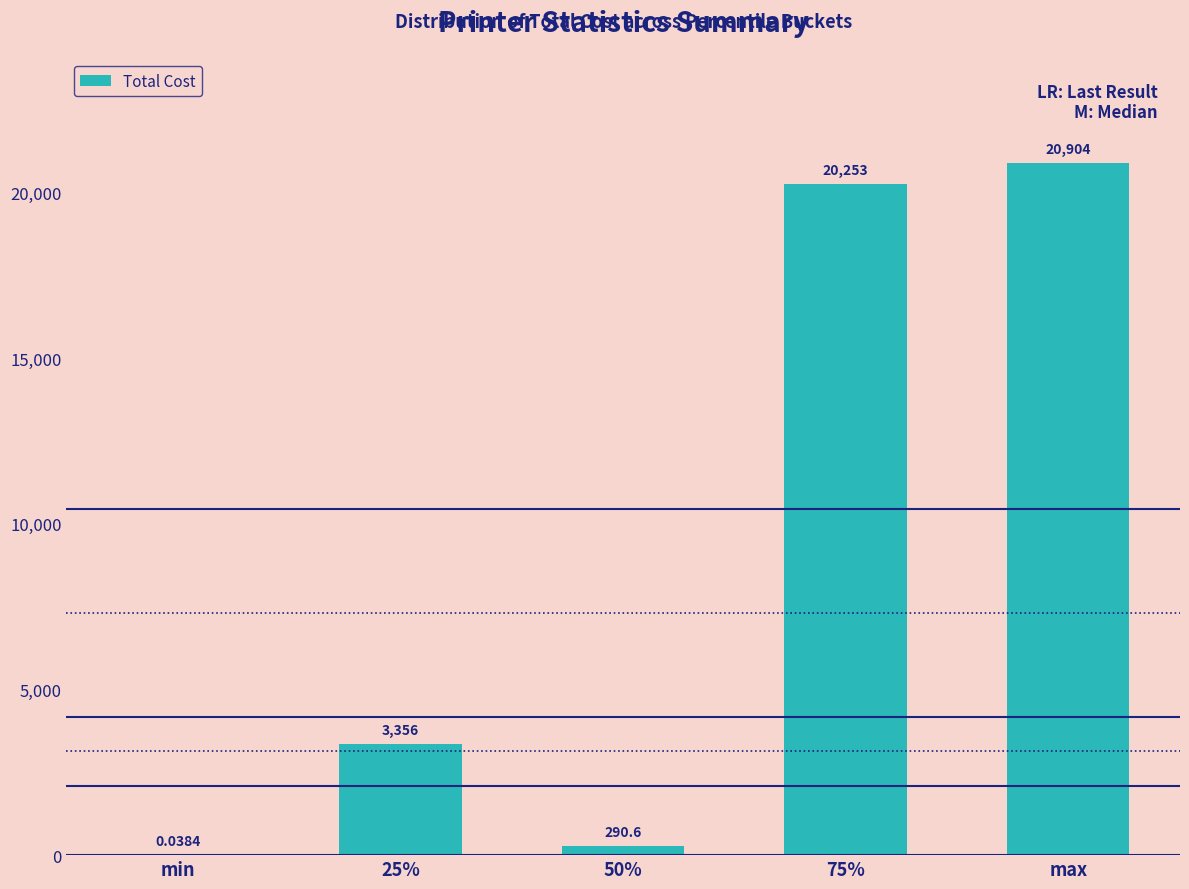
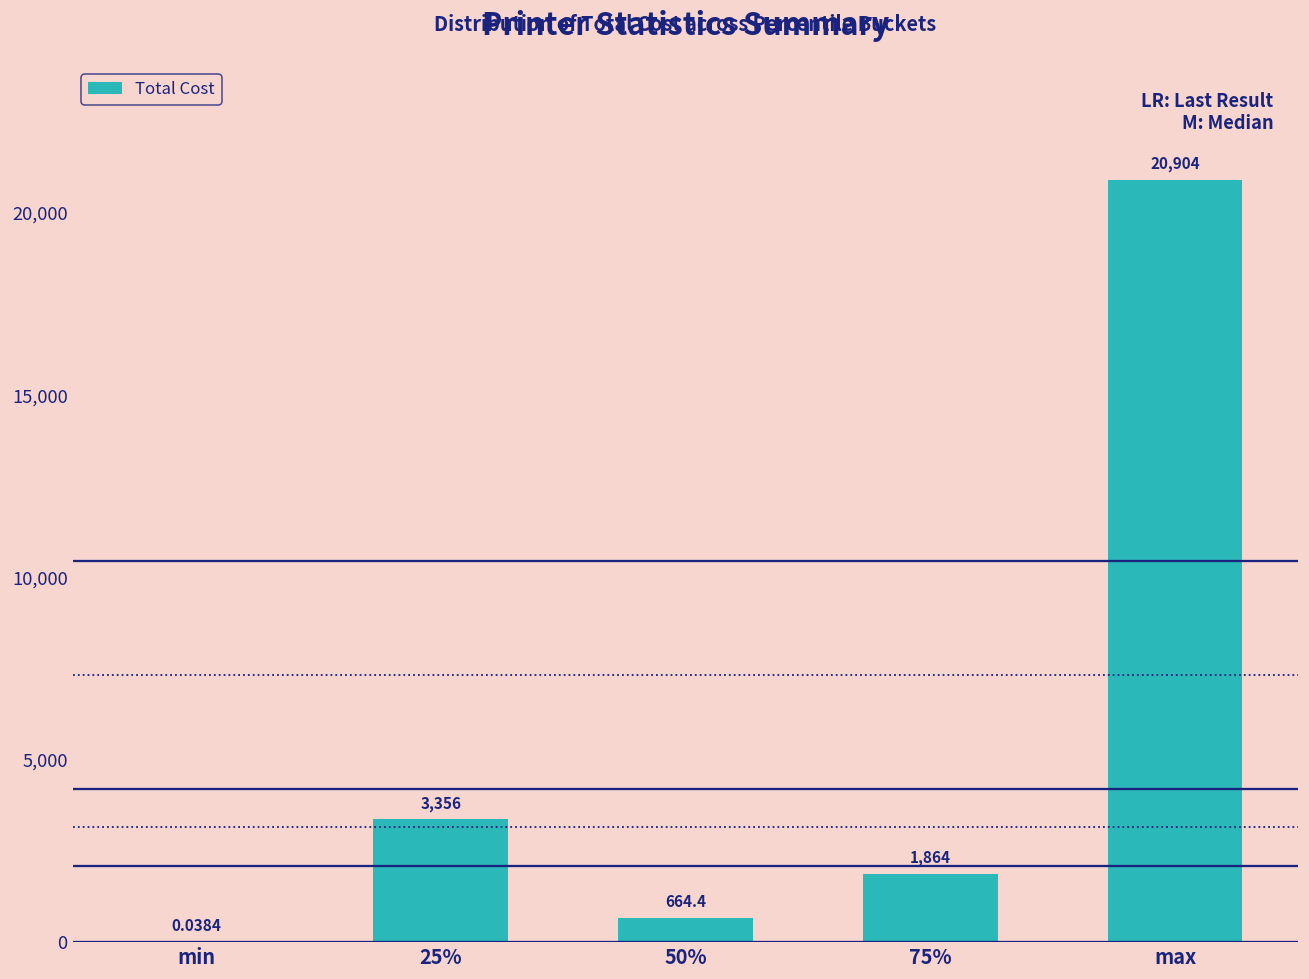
50%: 290.6 -> 664.4
75%: 20,253 -> 1,864
